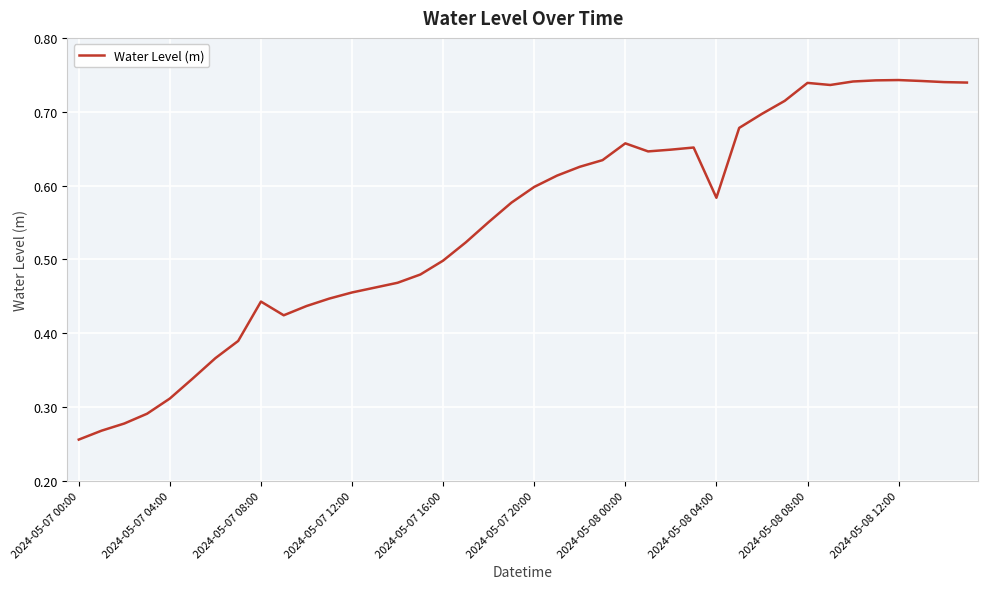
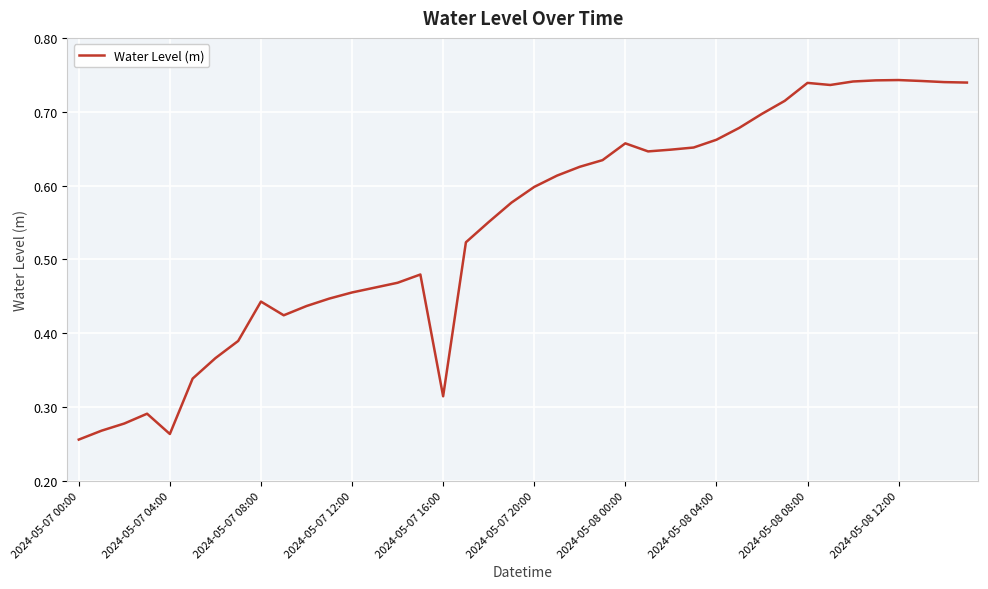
2024-05-07 04:00: 0.31 -> 0.26
2024-05-07 16:00: 0.50 -> 0.31
2024-05-08 04:00: 0.58 -> 0.66
